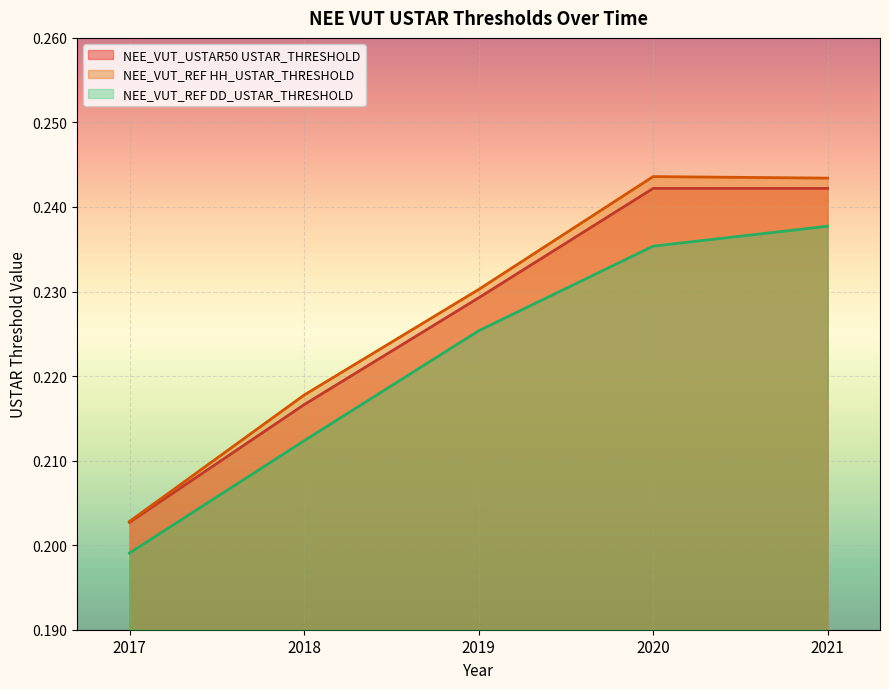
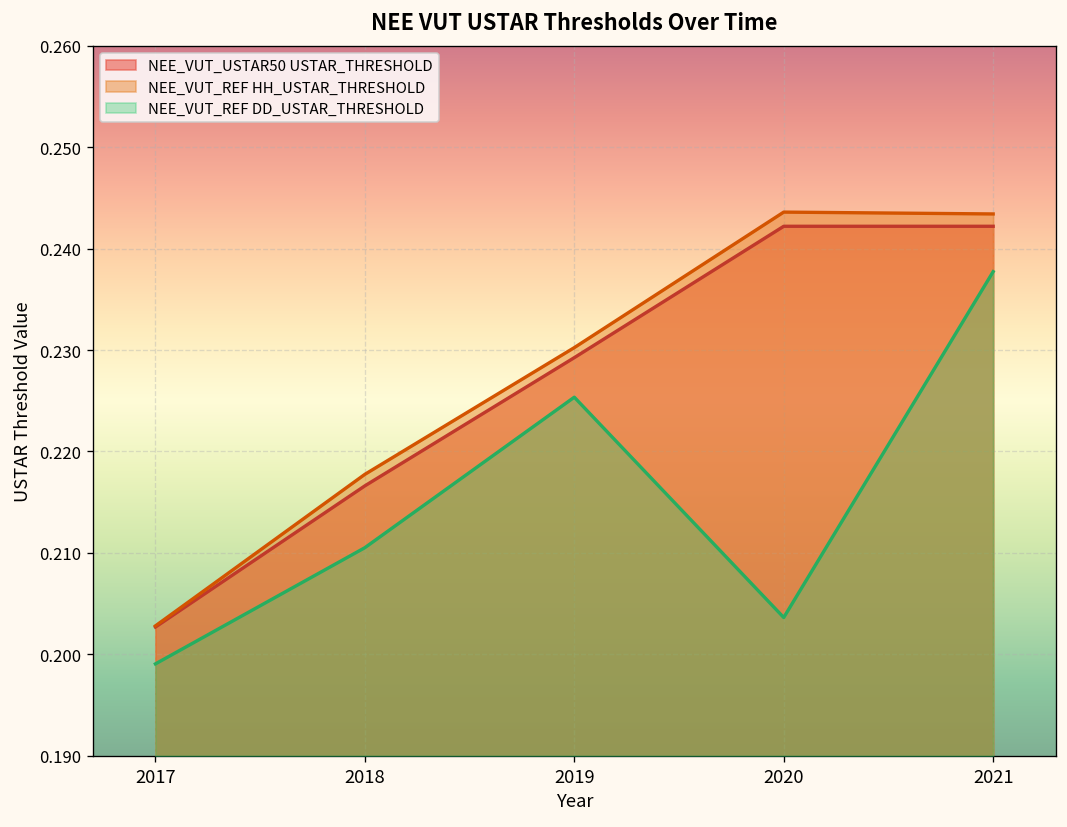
NEE_VUT_REF DD_USTAR_THRESHOLD, 2018: 0.212 -> 0.211
NEE_VUT_REF DD_USTAR_THRESHOLD, 2020: 0.235 -> 0.204
